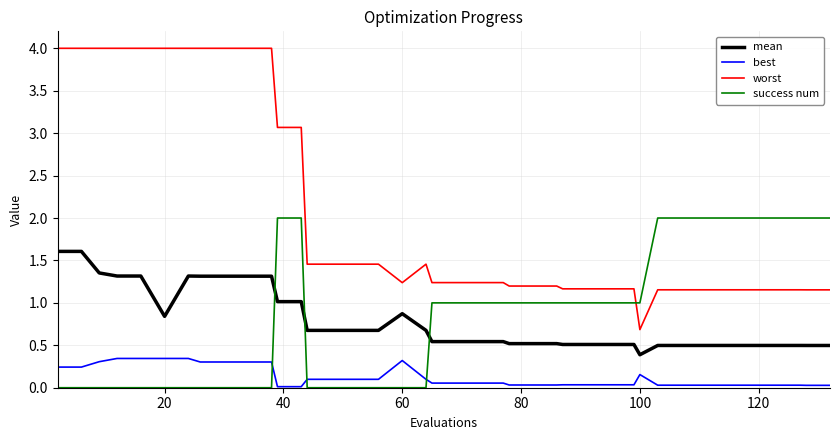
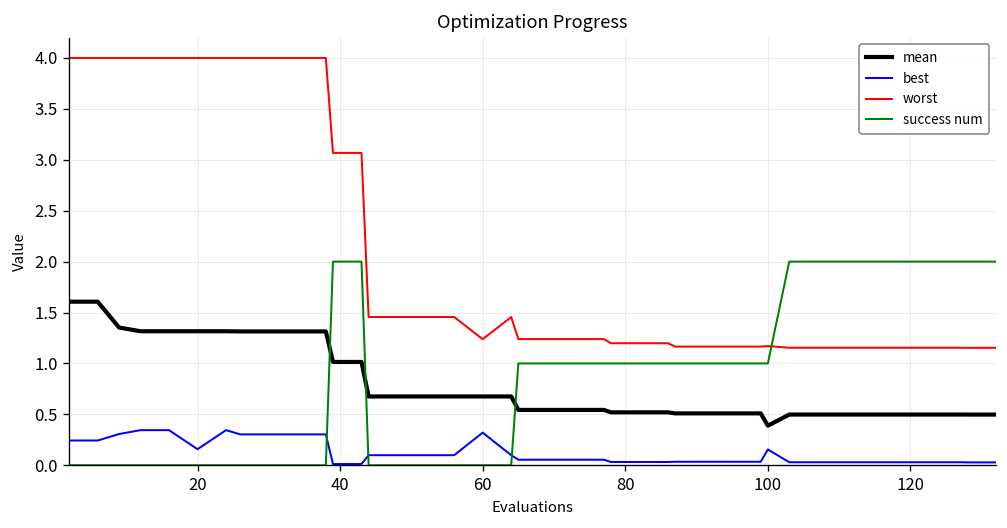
mean, 20: 0.8 -> 1.3
best, 20: 0.3 -> 0.2
mean, 60: 0.9 -> 0.7
worst, 100: 0.7 -> 1.2
